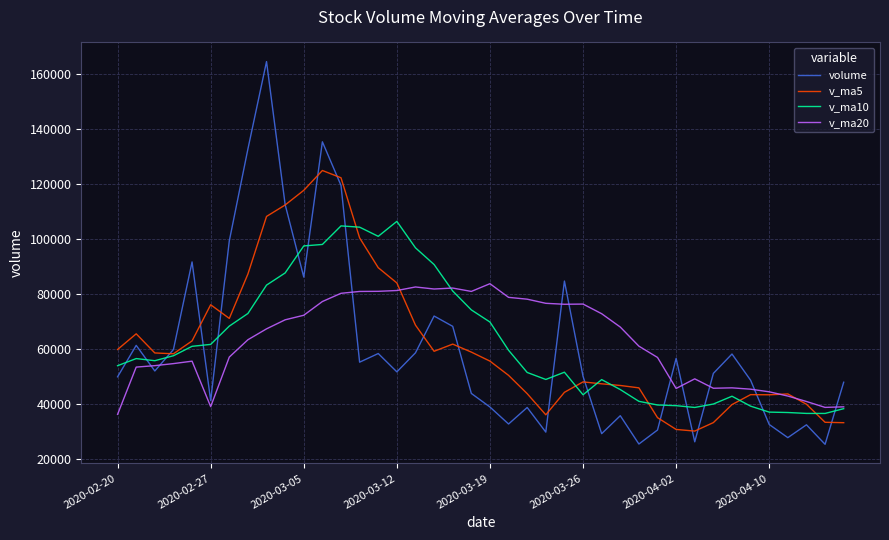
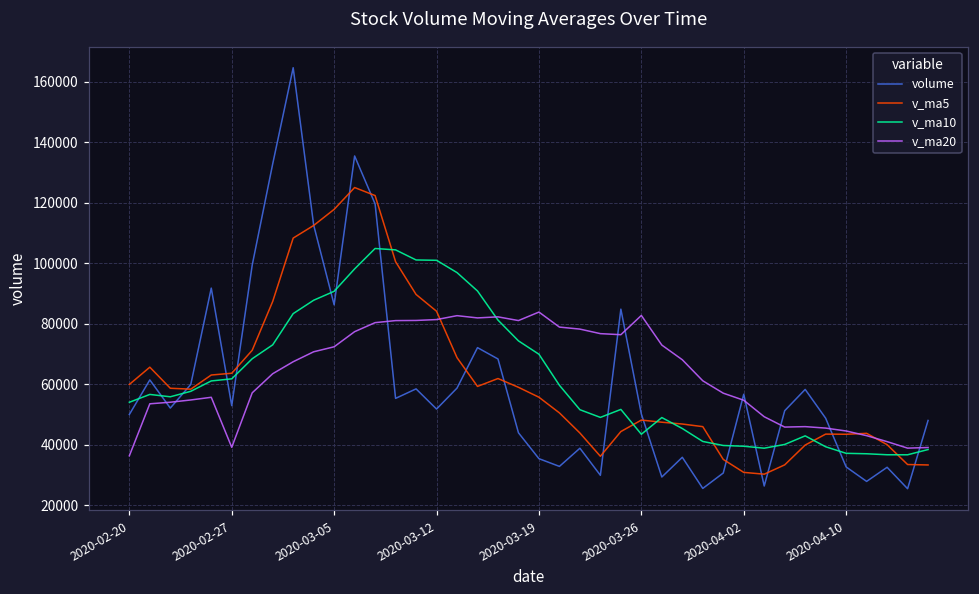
volume, 2020-02-27: 41000 -> 53000
v_ma5, 2020-02-27: 76000 -> 64000
v_ma10, 2020-03-05: 98000 -> 91000
v_ma10, 2020-03-12: 107000 -> 101000
volume, 2020-03-19: 39000 -> 35000
v_ma20, 2020-03-26: 76000 -> 83000
v_ma20, 2020-04-02: 46000 -> 55000
